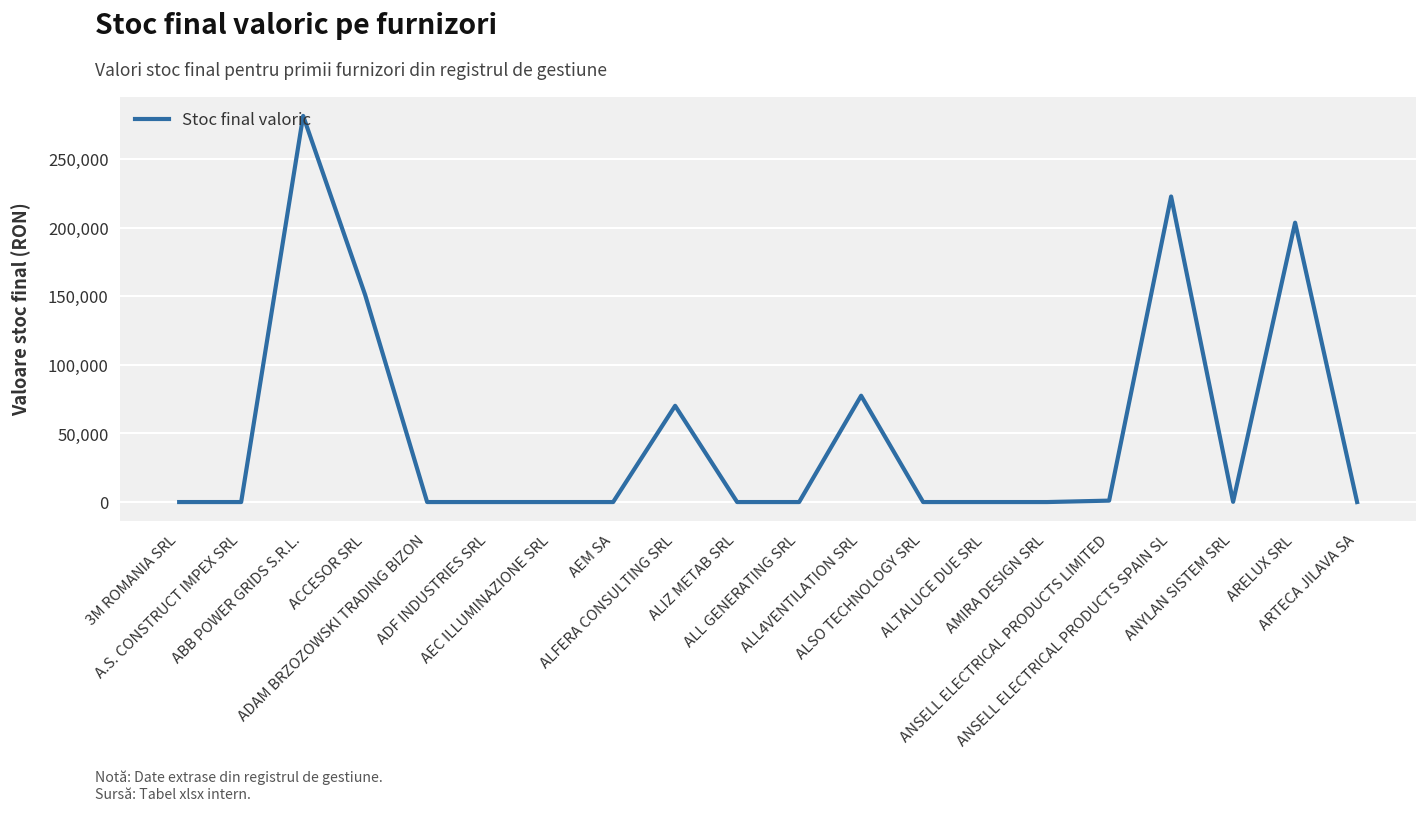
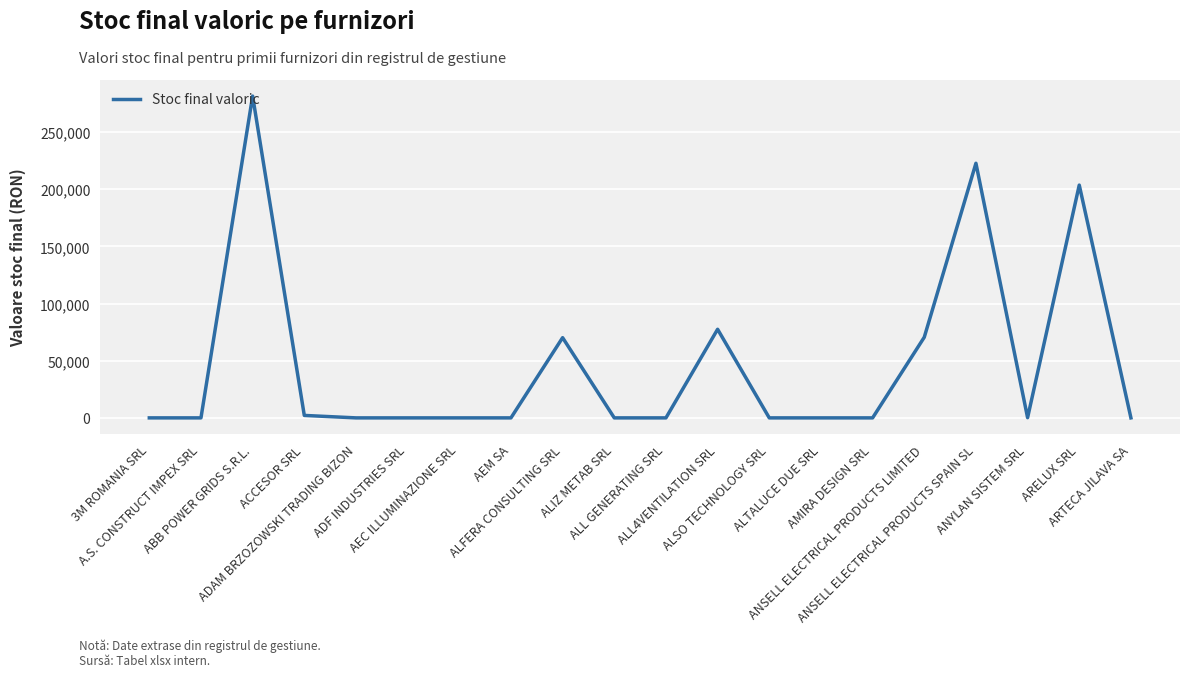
ACCESOR SRL: 151,000 -> 2,000
ANSELL ELECTRICAL PRODUCTS LIMITED: 1,000 -> 71,000
